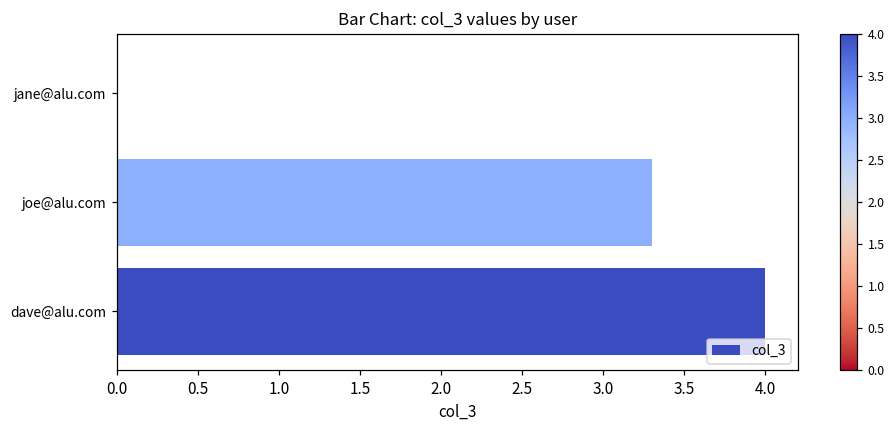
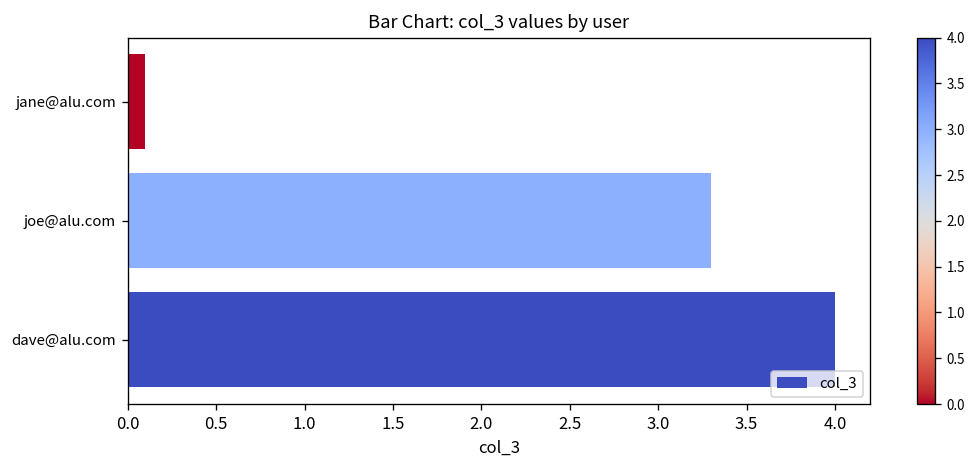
jane@alu.com: 0.0 -> 0.1
